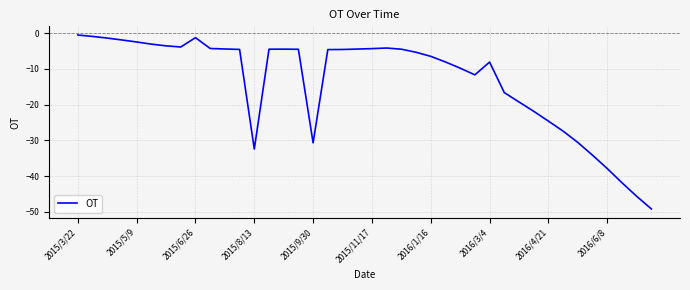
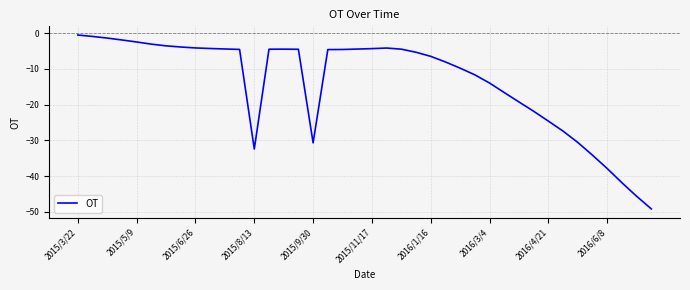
2015/6/26: -1 -> -4
2016/3/4: -8 -> -14
